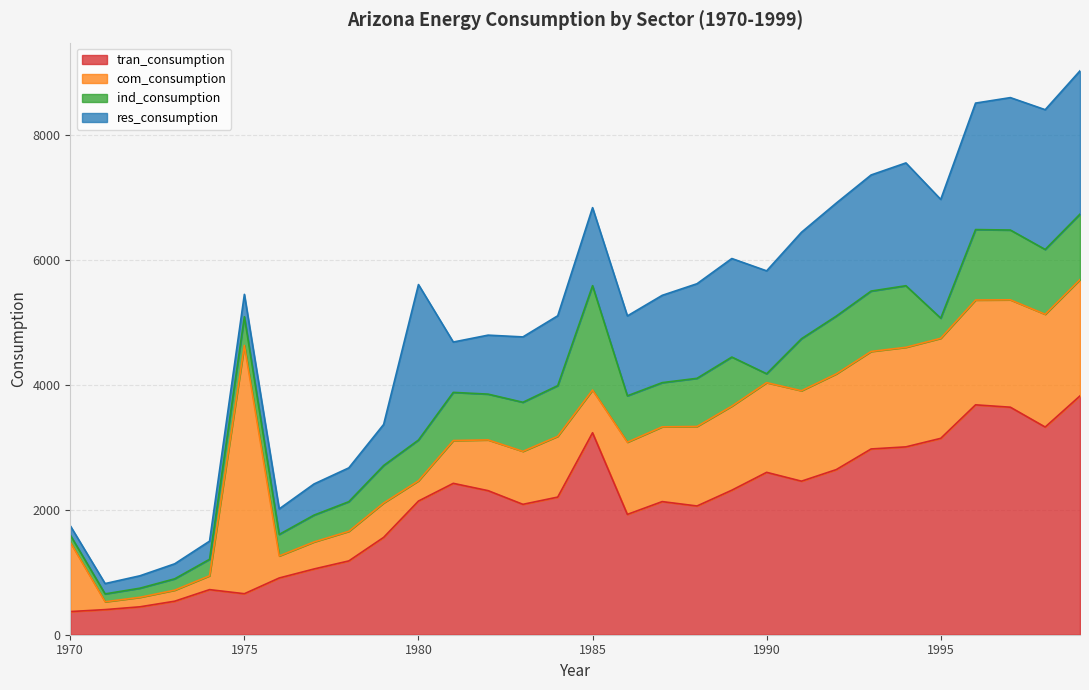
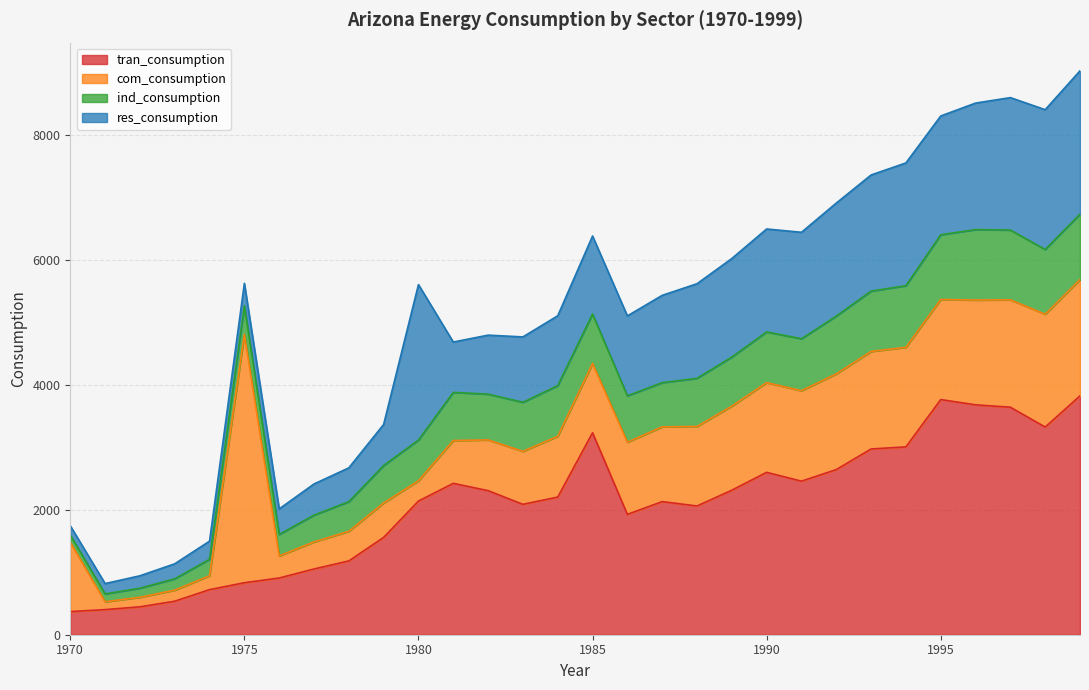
tran_consumption, 1975: 700 -> 800
com_consumption, 1985: 700 -> 1100
ind_consumption, 1985: 1700 -> 800
ind_consumption, 1990: 100 -> 800
tran_consumption, 1995: 3100 -> 3800
ind_consumption, 1995: 300 -> 1000
